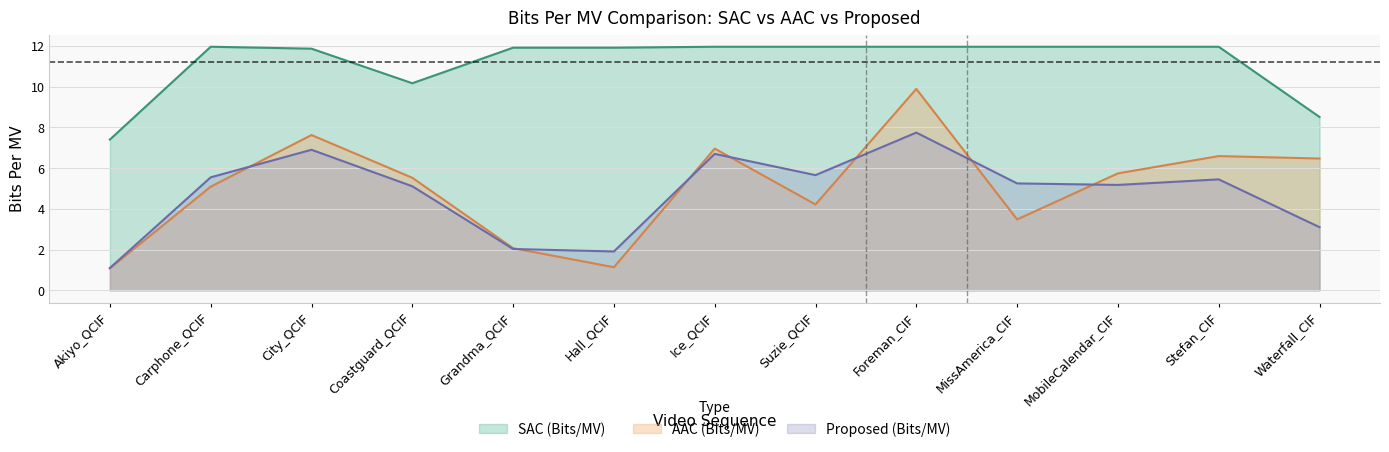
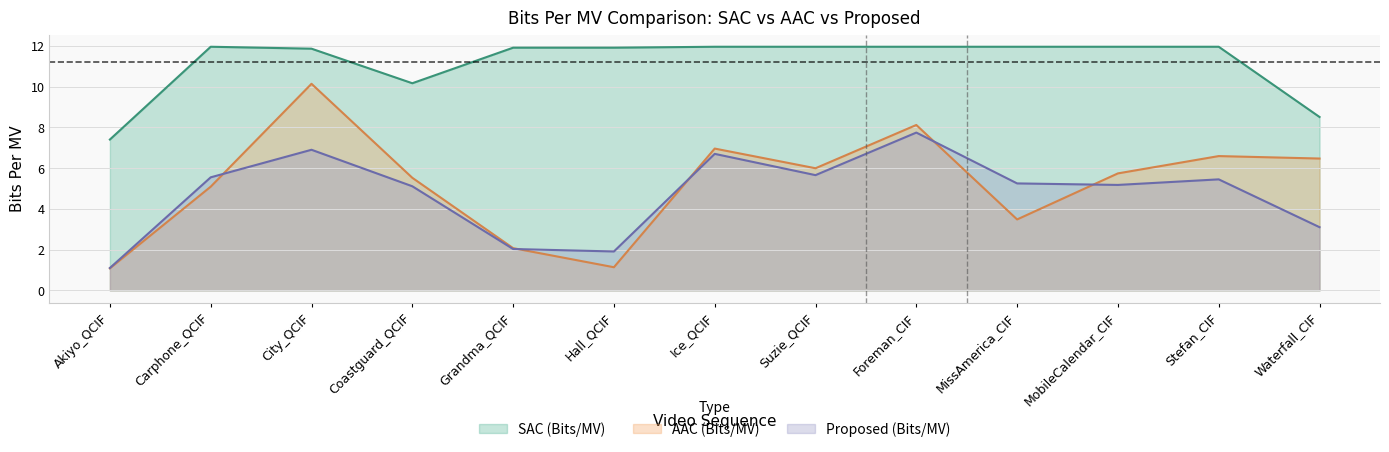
AAC (Bits/MV), City_QCIF: 7.6 -> 10.1
AAC (Bits/MV), Suzie_QCIF: 4.2 -> 6.0
AAC (Bits/MV), Foreman_CIF: 9.9 -> 8.1
